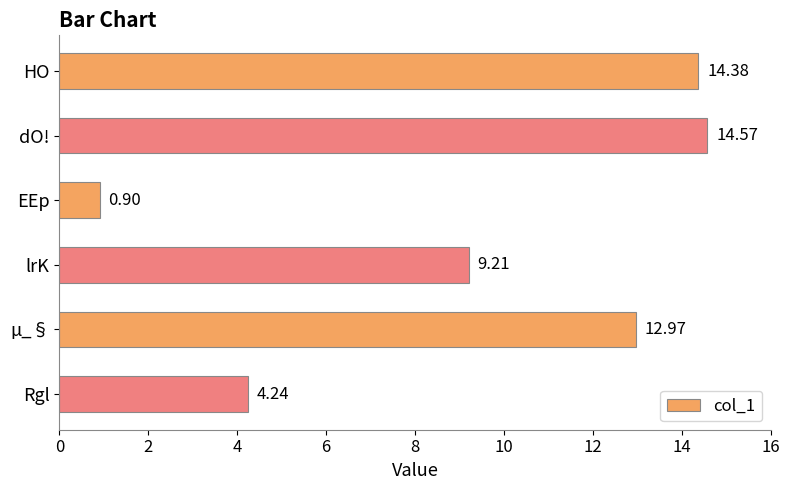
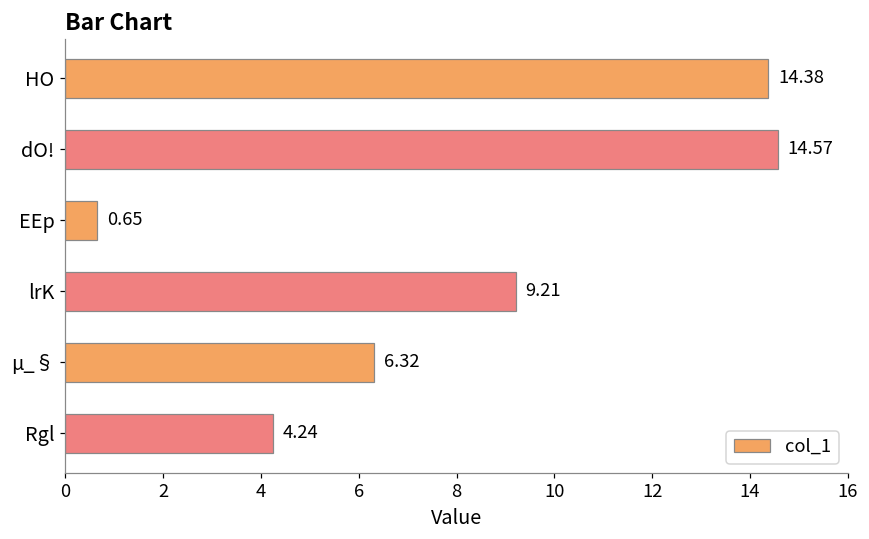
EEp: 0.90 -> 0.65
µ_§: 12.97 -> 6.32
